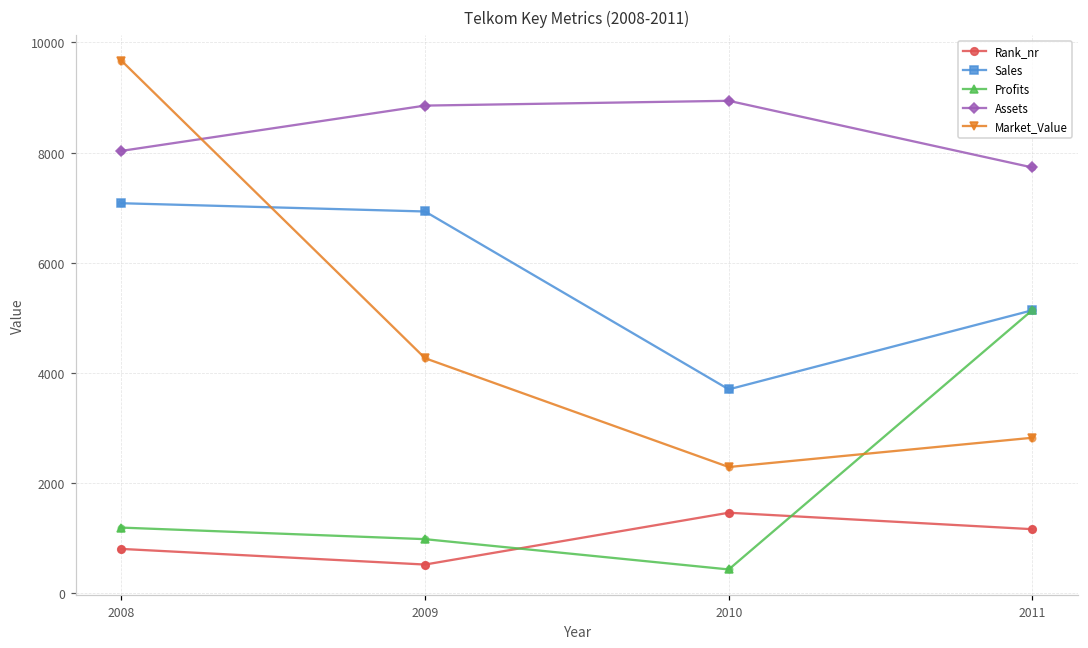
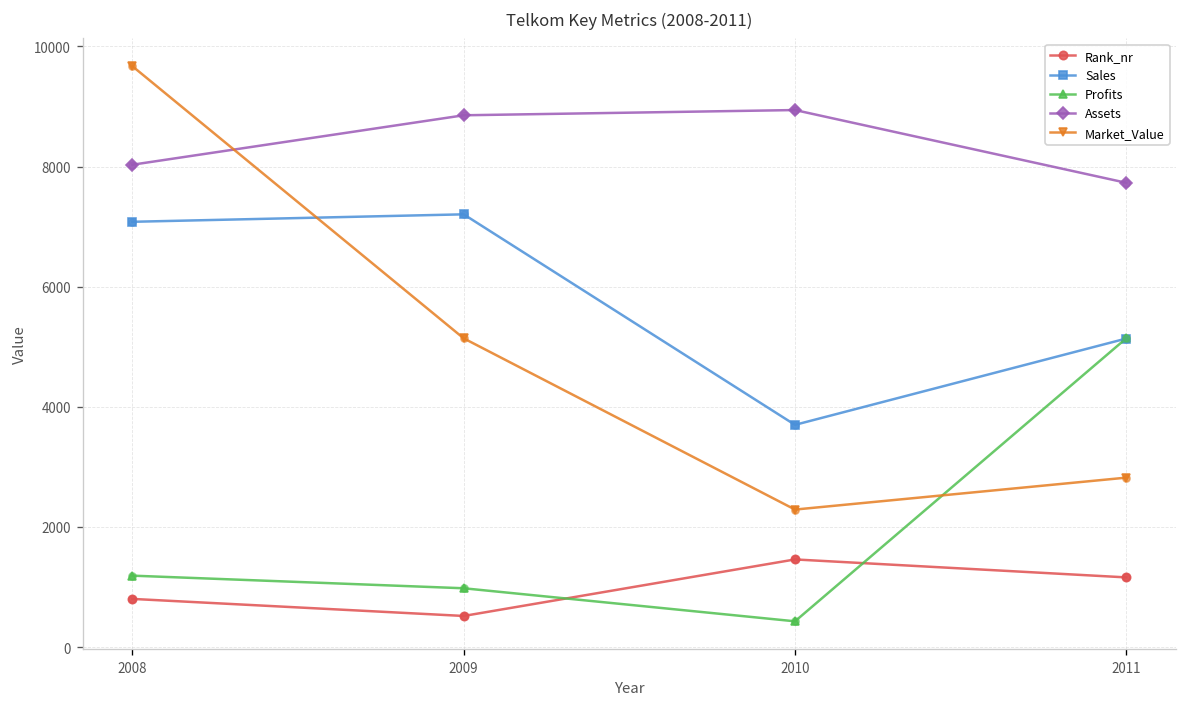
Sales, 2009: 6900 -> 7200
Market_Value, 2009: 4300 -> 5100
